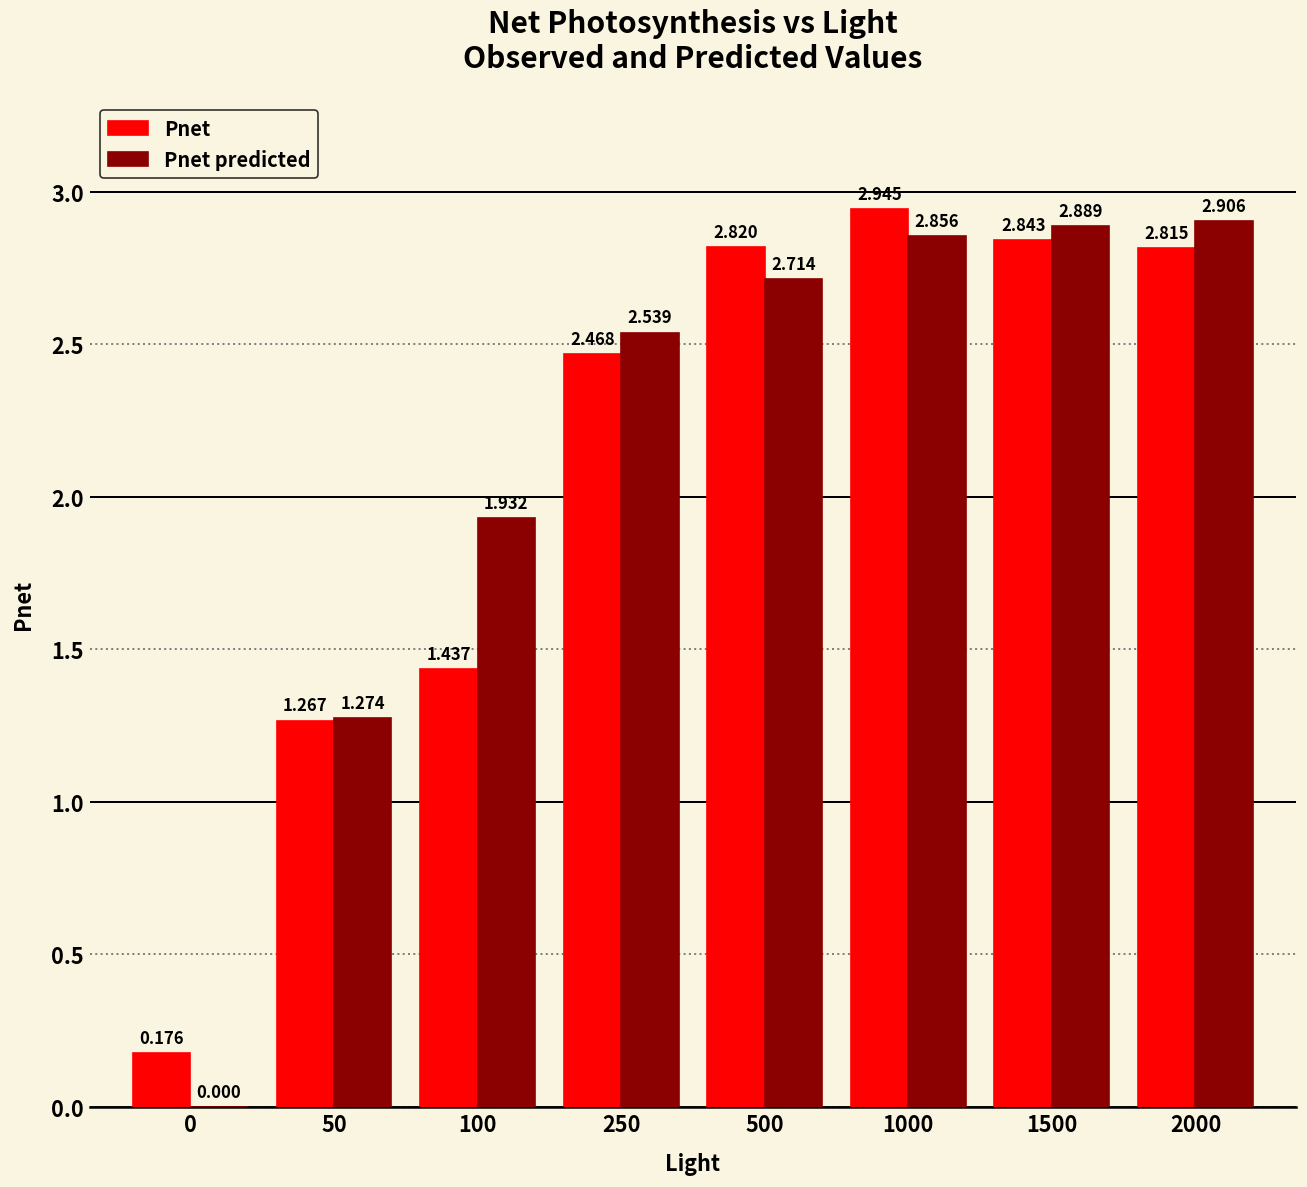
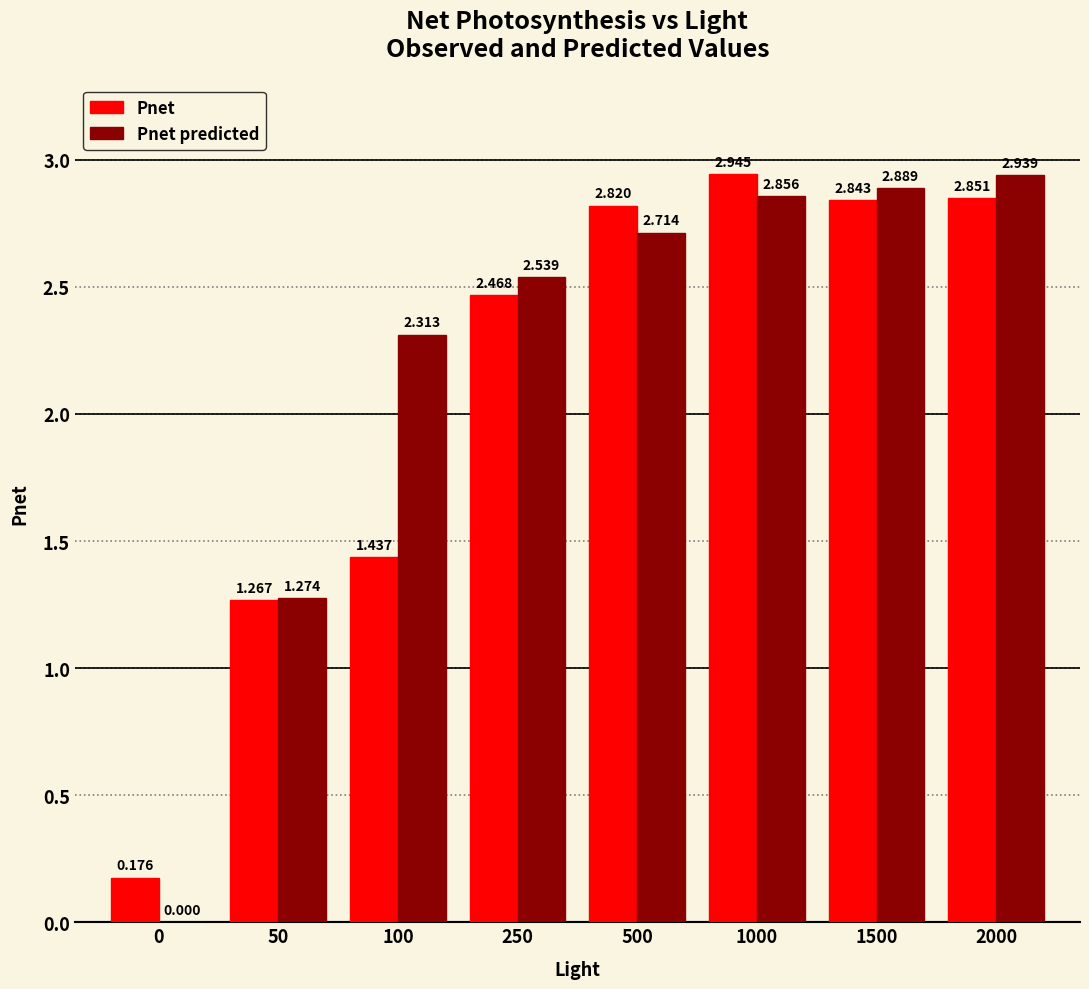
Pnet predicted, 100: 1.932 -> 2.313
Pnet, 2000: 2.815 -> 2.851
Pnet predicted, 2000: 2.906 -> 2.939
